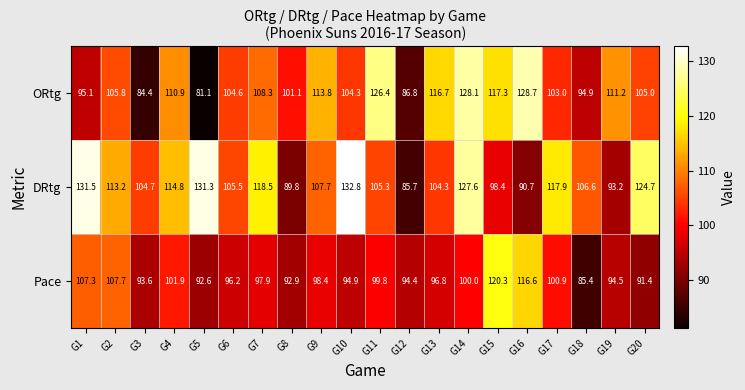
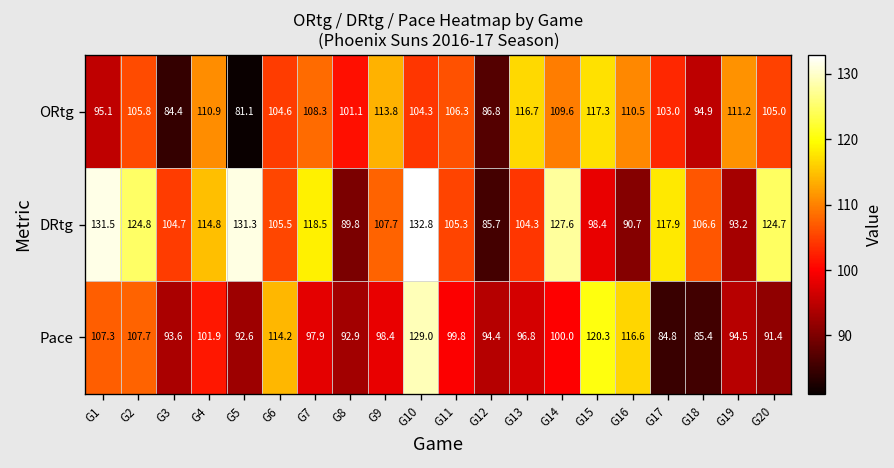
ORtg, G11: 126.4 -> 106.3
ORtg, G14: 128.1 -> 109.6
ORtg, G16: 128.7 -> 110.5
DRtg, G2: 113.2 -> 124.8
Pace, G6: 96.2 -> 114.2
Pace, G10: 94.9 -> 129.0
Pace, G17: 100.9 -> 84.8
